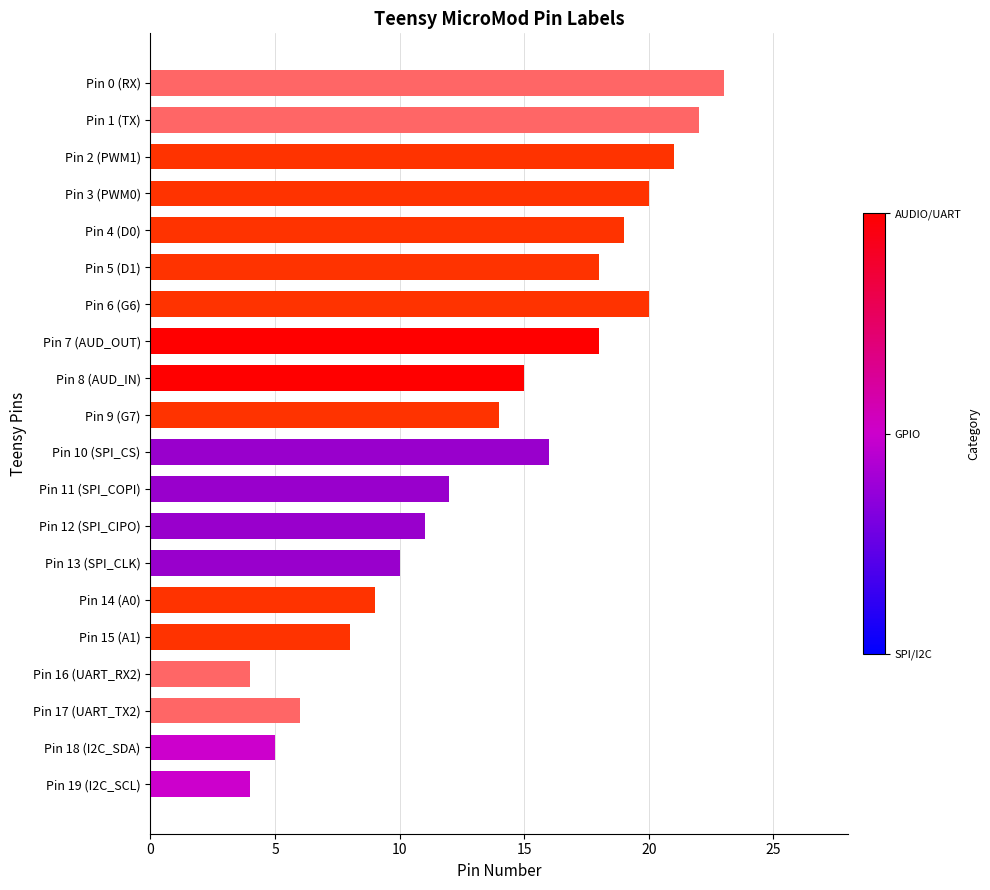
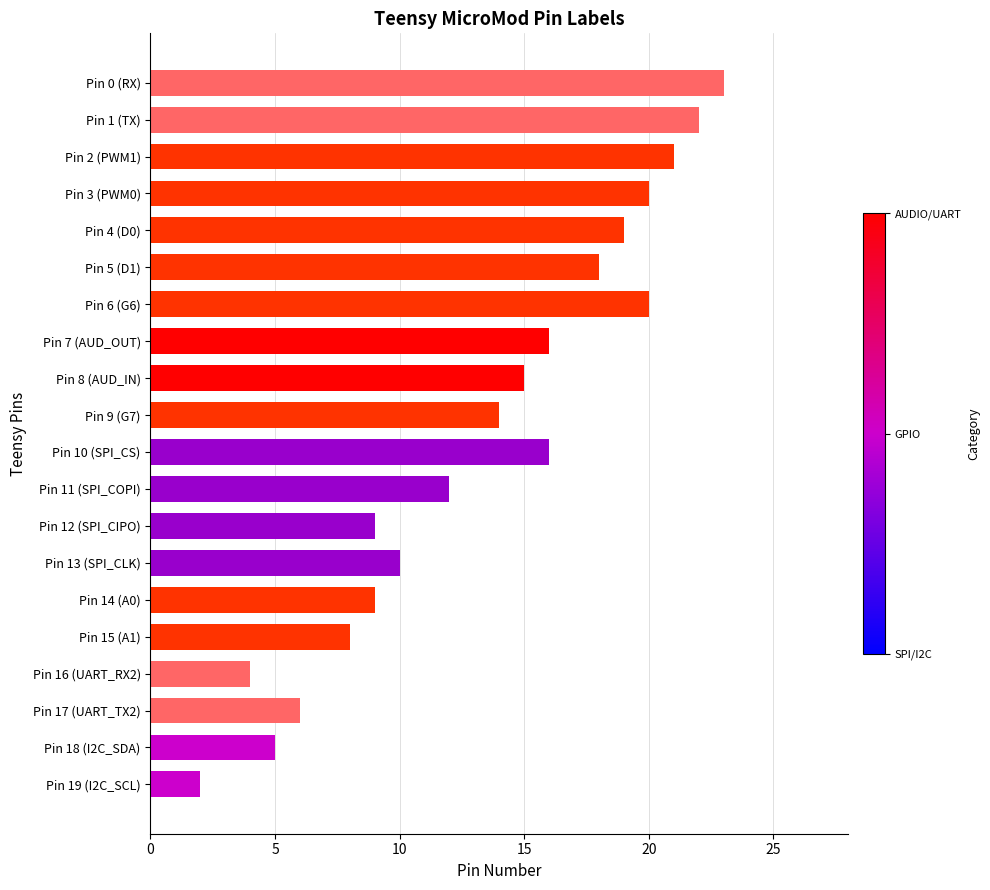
Pin 7 (AUD_OUT): 18 -> 16
Pin 12 (SPI_CIPO): 11 -> 9
Pin 19 (I2C_SCL): 4 -> 2
